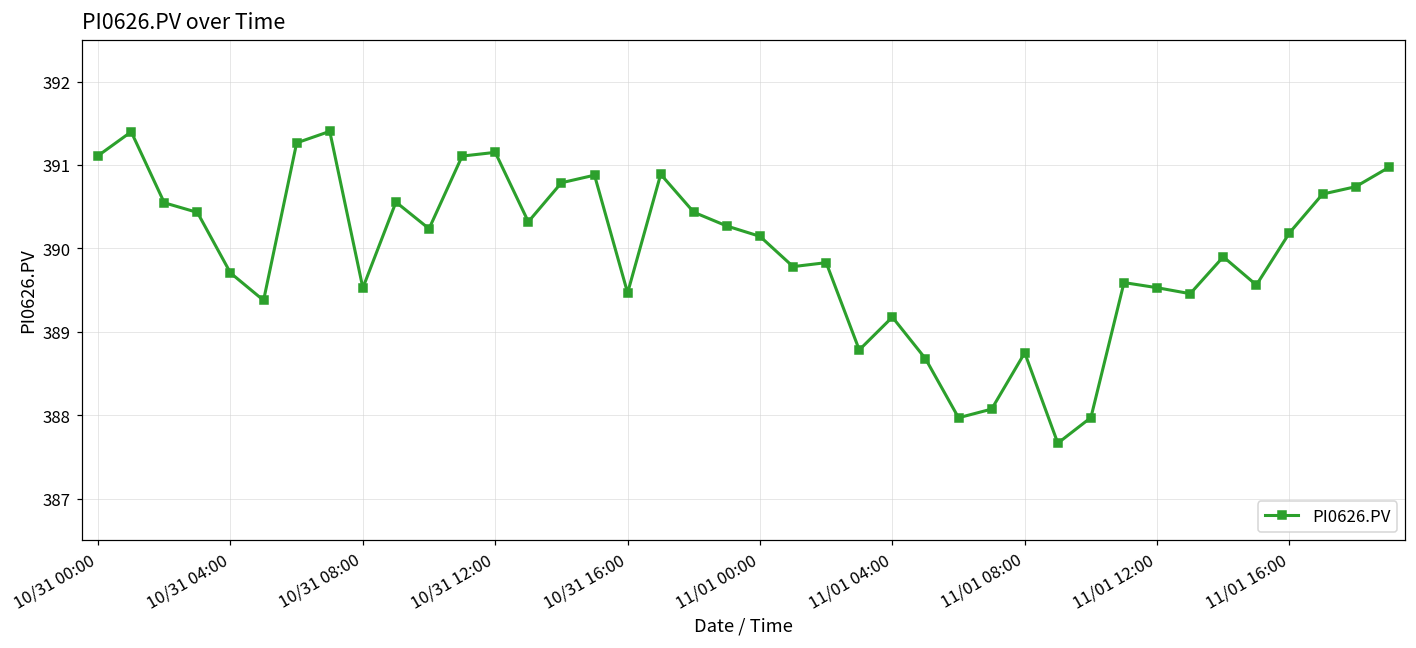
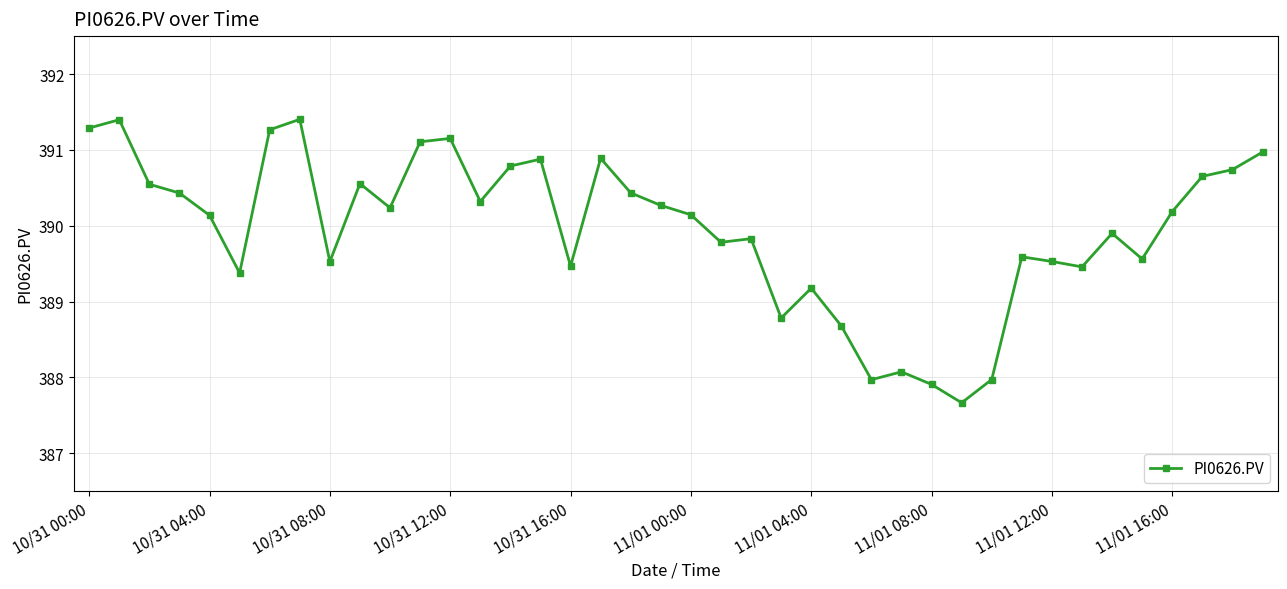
10/31 00:00: 391.1 -> 391.3
10/31 04:00: 389.7 -> 390.1
11/01 08:00: 388.7 -> 387.9
